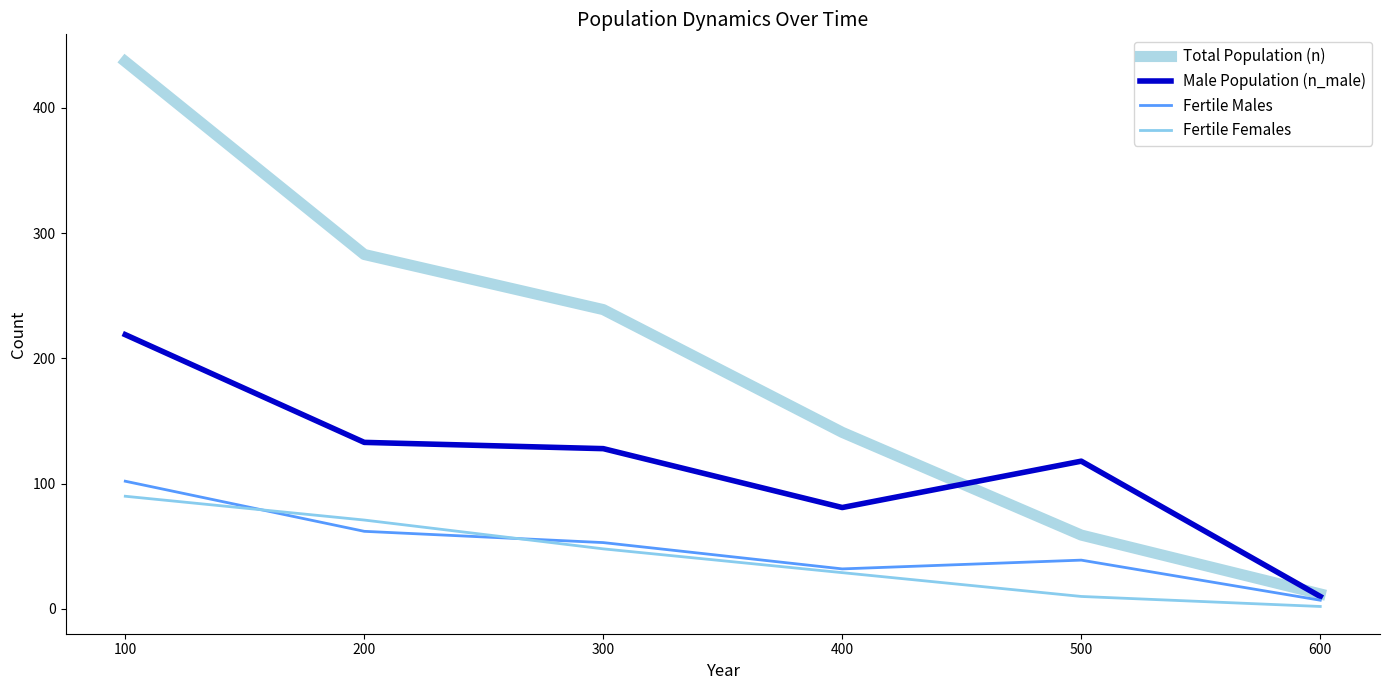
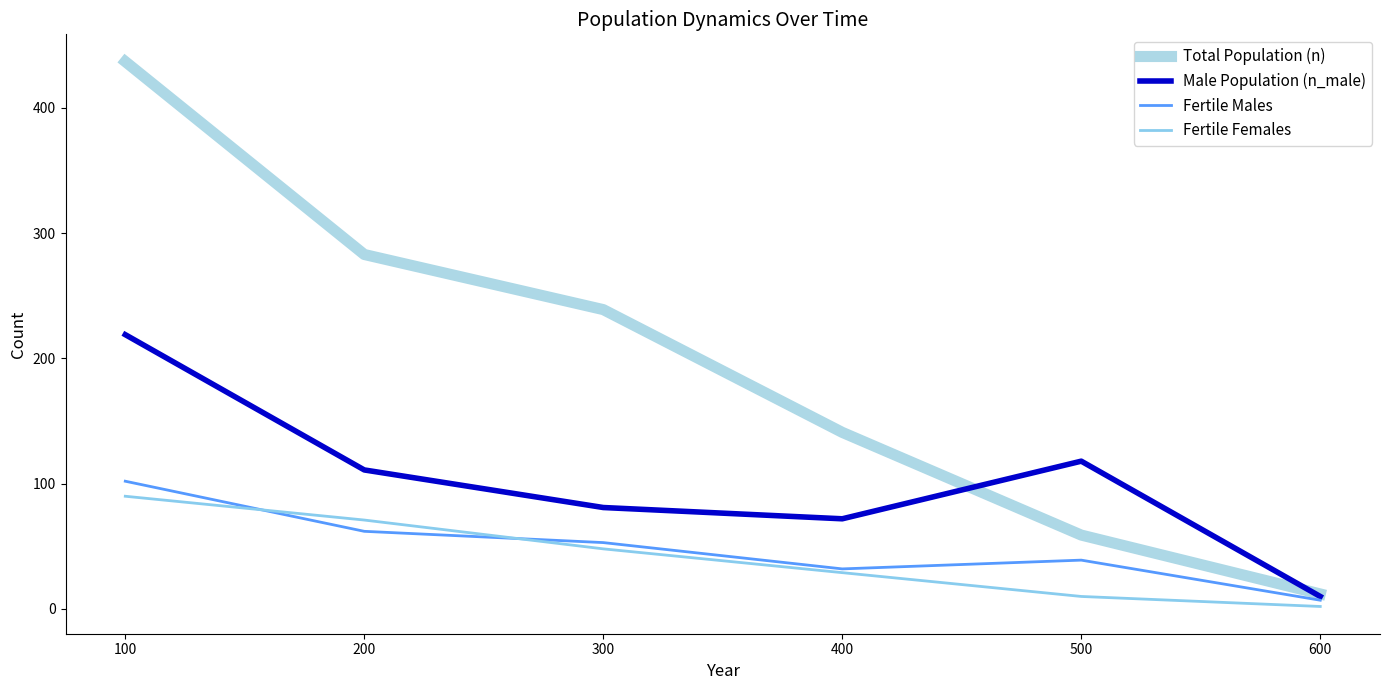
Male Population (n_male), 200: 133 -> 111
Male Population (n_male), 300: 128 -> 81
Male Population (n_male), 400: 81 -> 72
